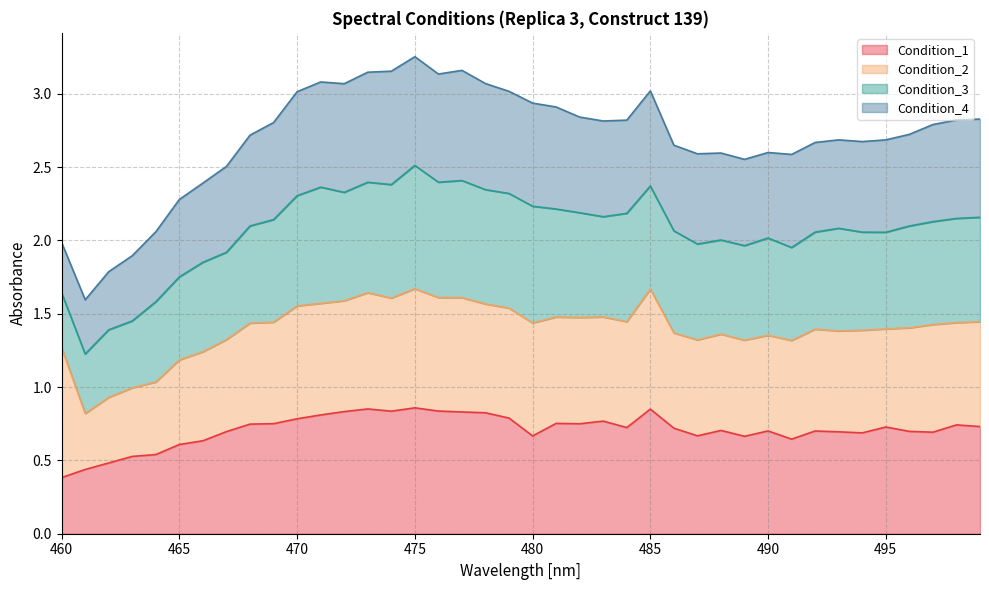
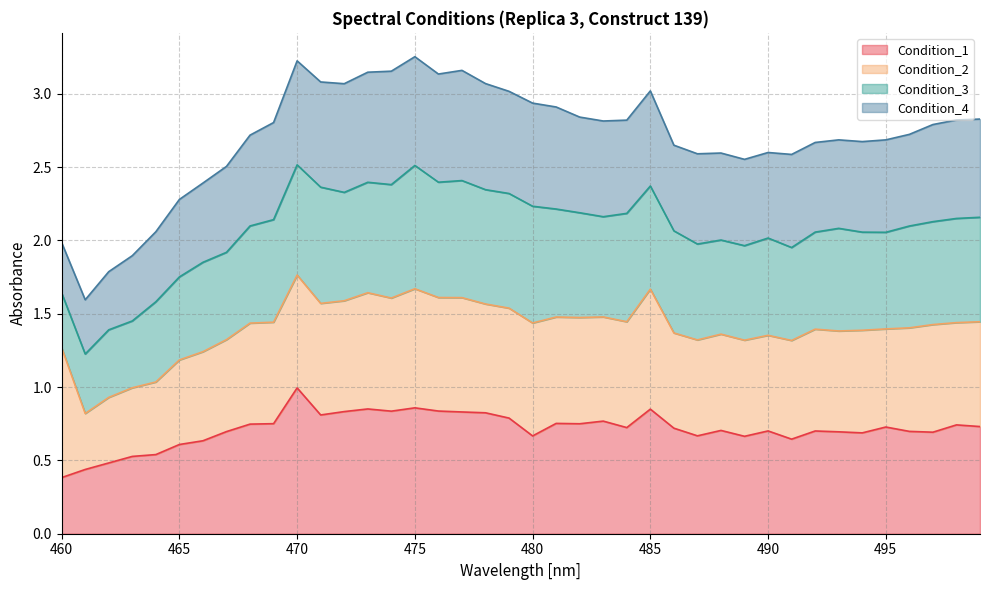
Condition_1, 470: 0.78 -> 0.99
